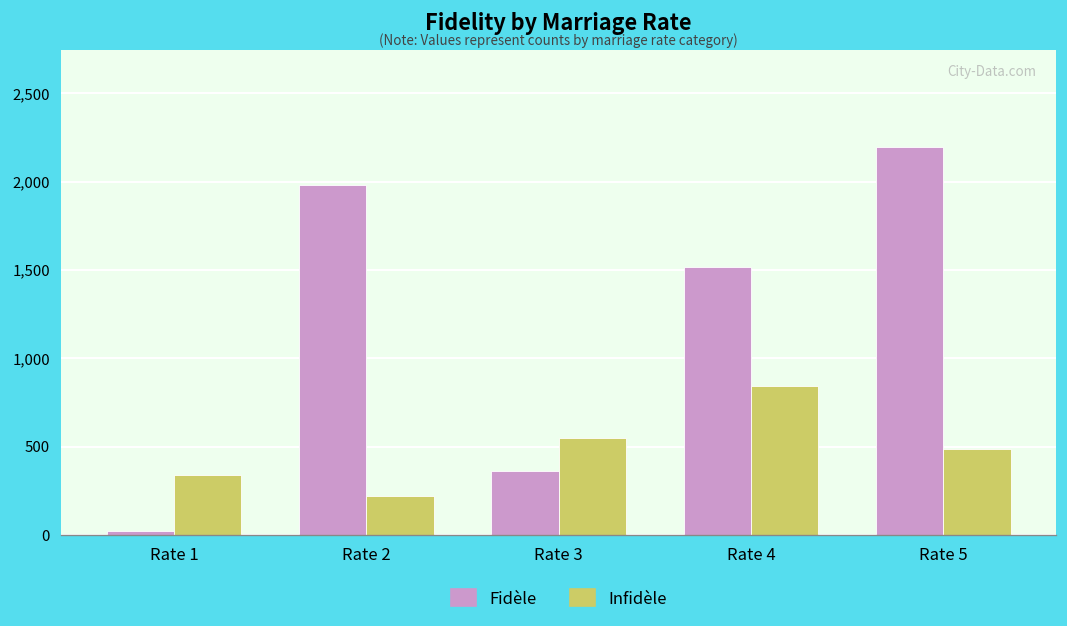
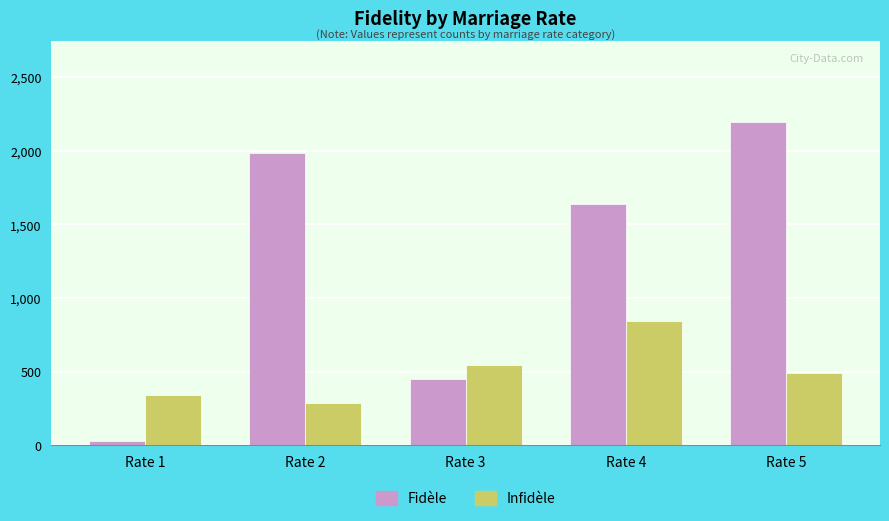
Infidèle, Rate 2: 220 -> 280
Fidèle, Rate 3: 360 -> 450
Fidèle, Rate 4: 1,520 -> 1,640
